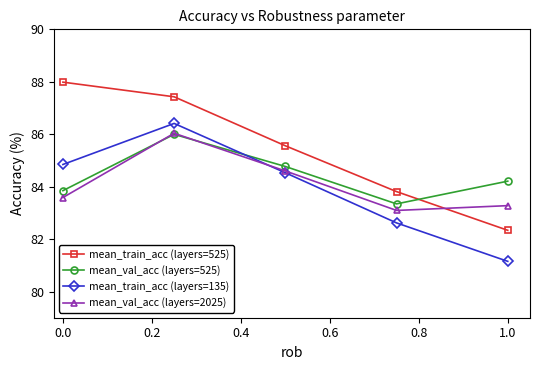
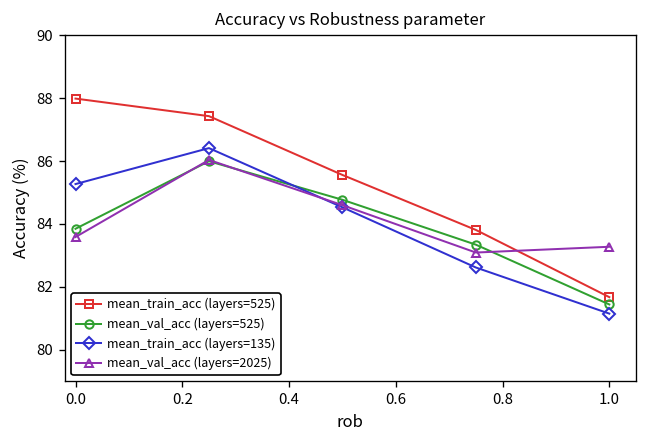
mean_train_acc (layers=135), 0.0: 84.8 -> 85.3
mean_train_acc (layers=525), 1.0: 82.3 -> 81.7
mean_val_acc (layers=525), 1.0: 84.2 -> 81.4
